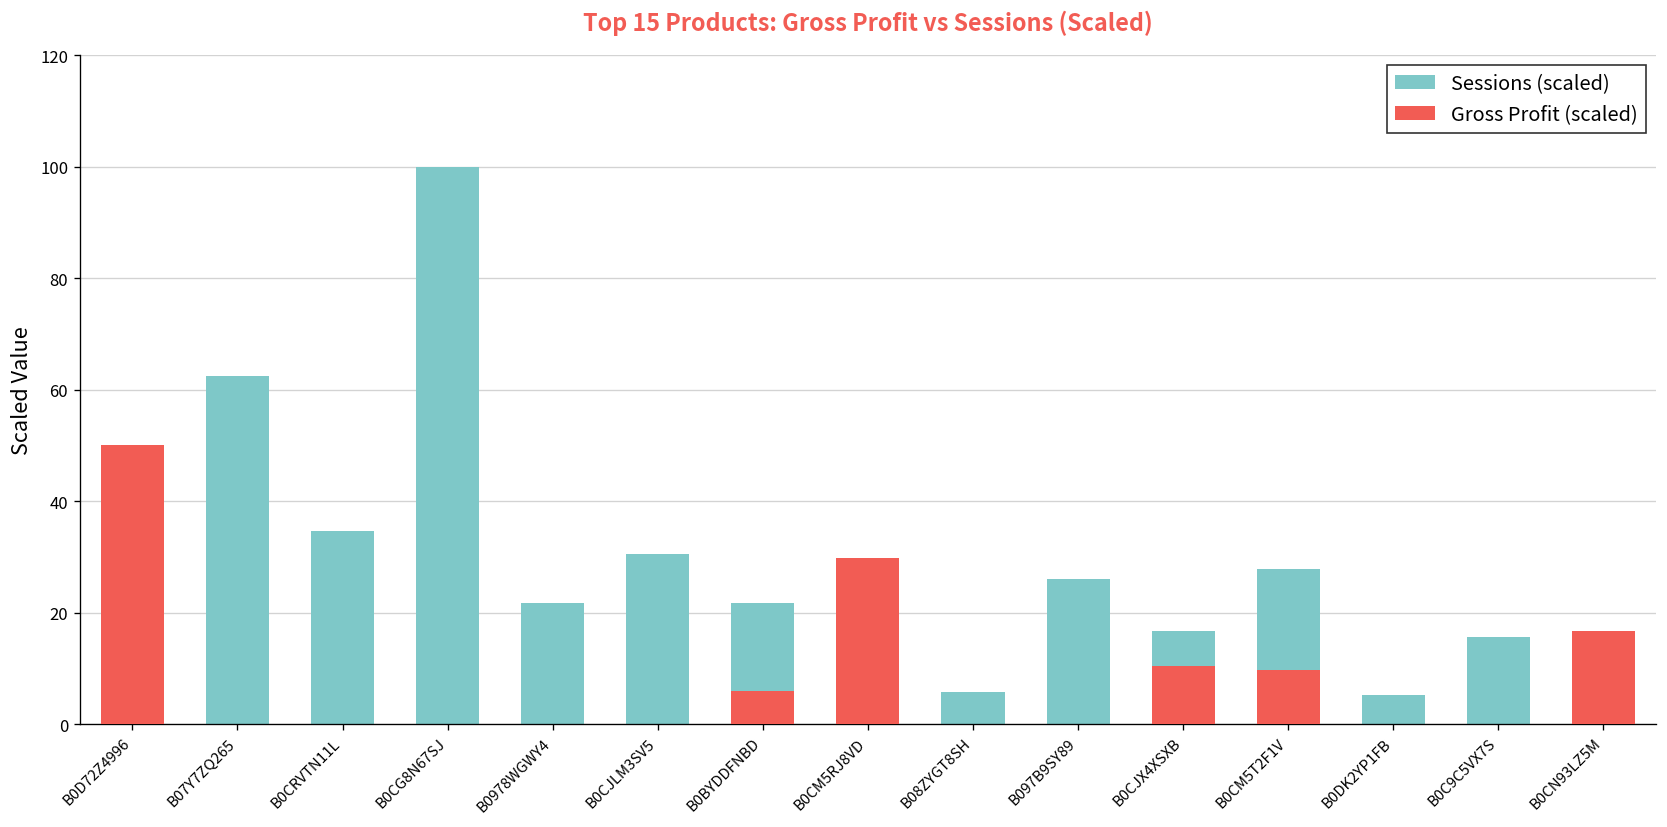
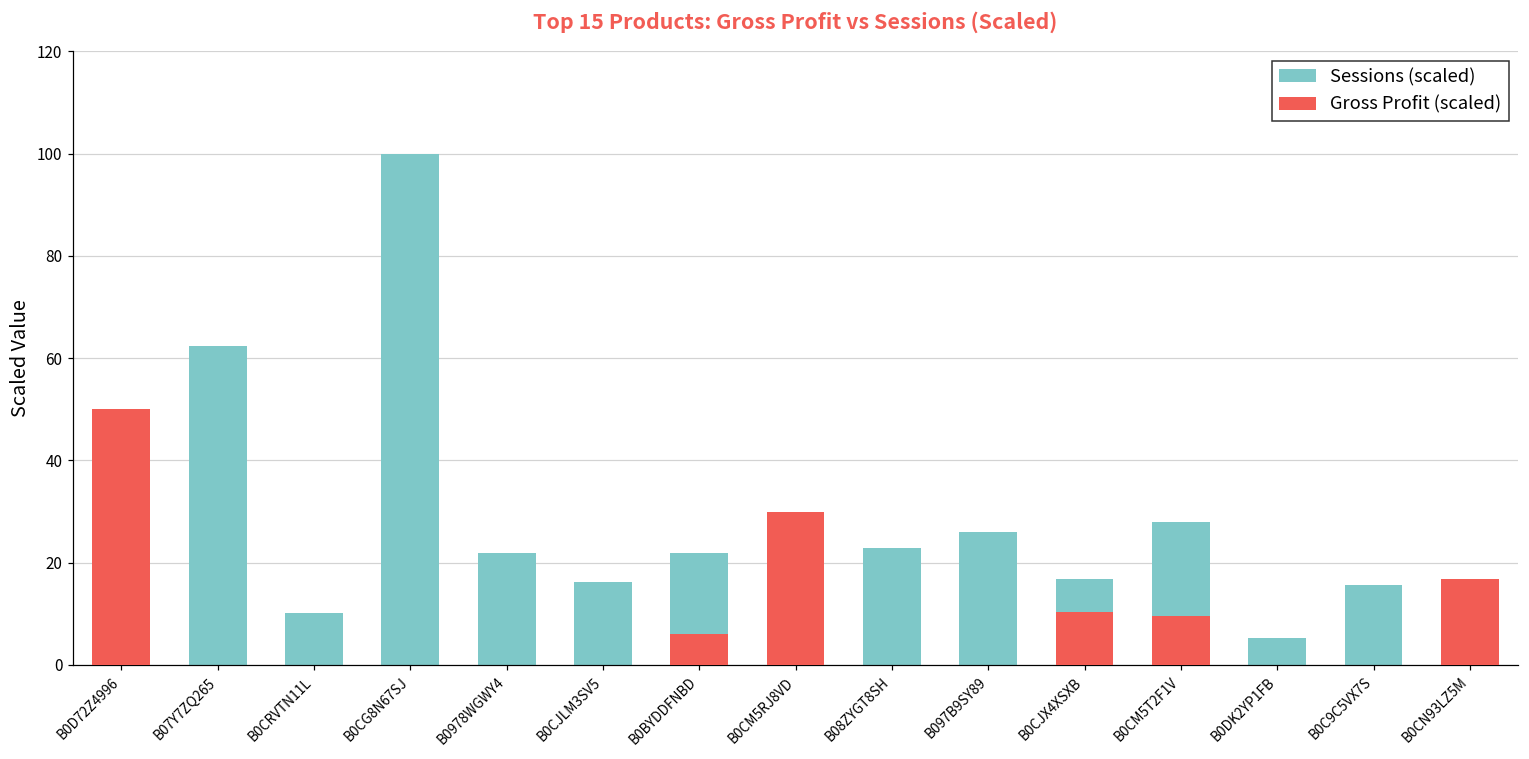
Sessions (scaled), B0CRVTN11L: 35 -> 10
Sessions (scaled), B0CJLM3SV5: 31 -> 16
Sessions (scaled), B08ZYGT8SH: 6 -> 23
